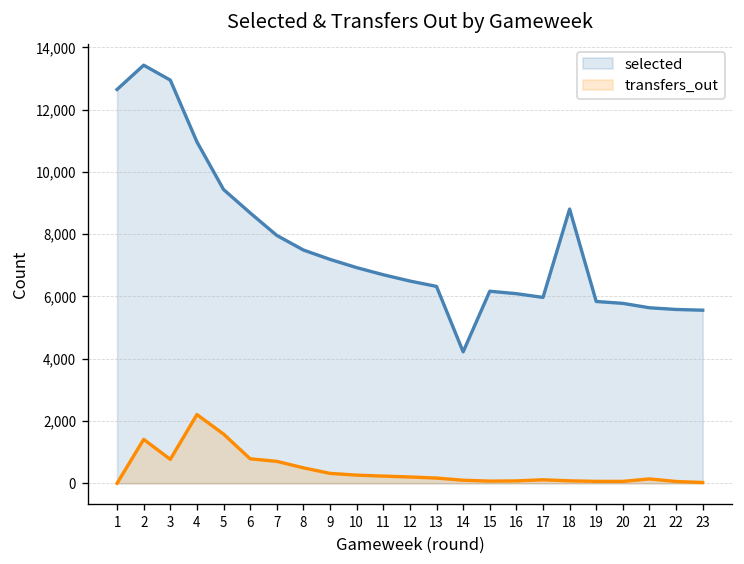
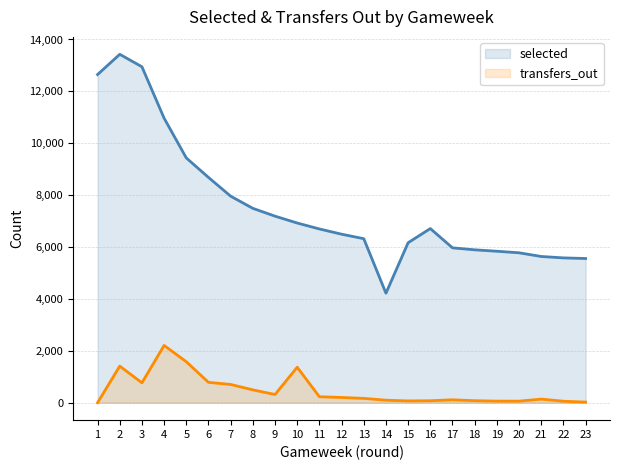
transfers_out, 10: 300 -> 1,400
selected, 16: 6,100 -> 6,700
selected, 18: 8,800 -> 5,900
